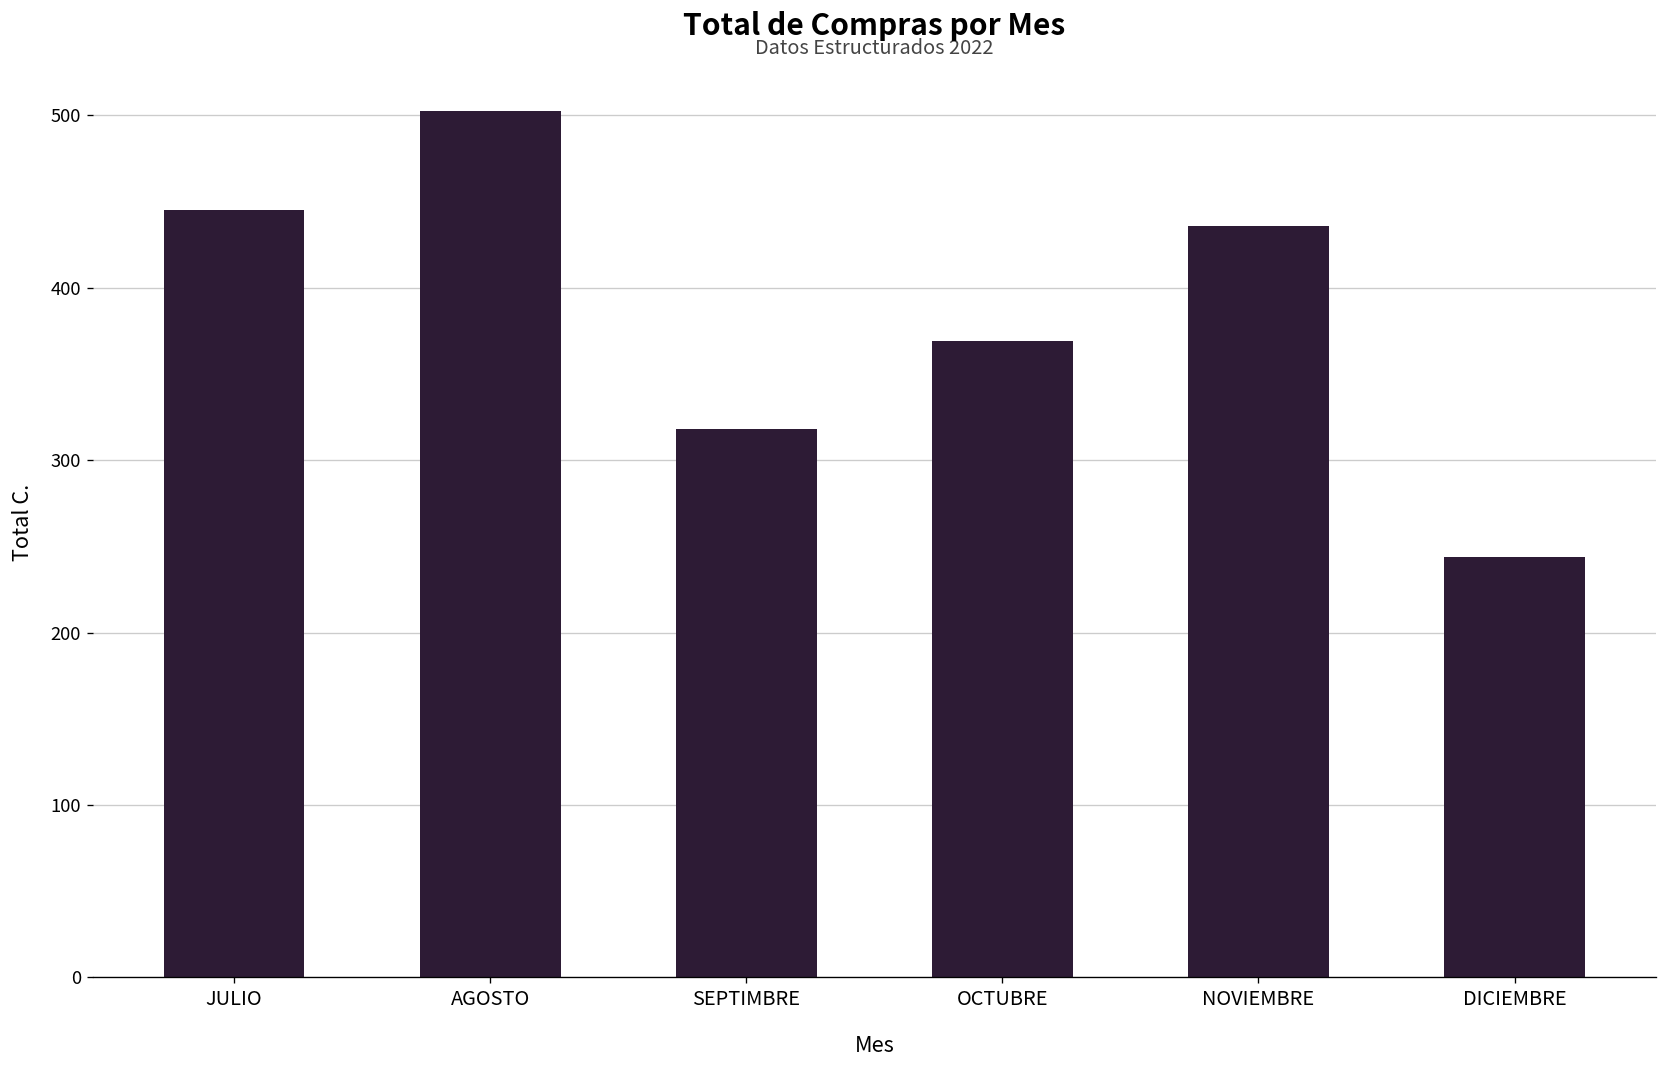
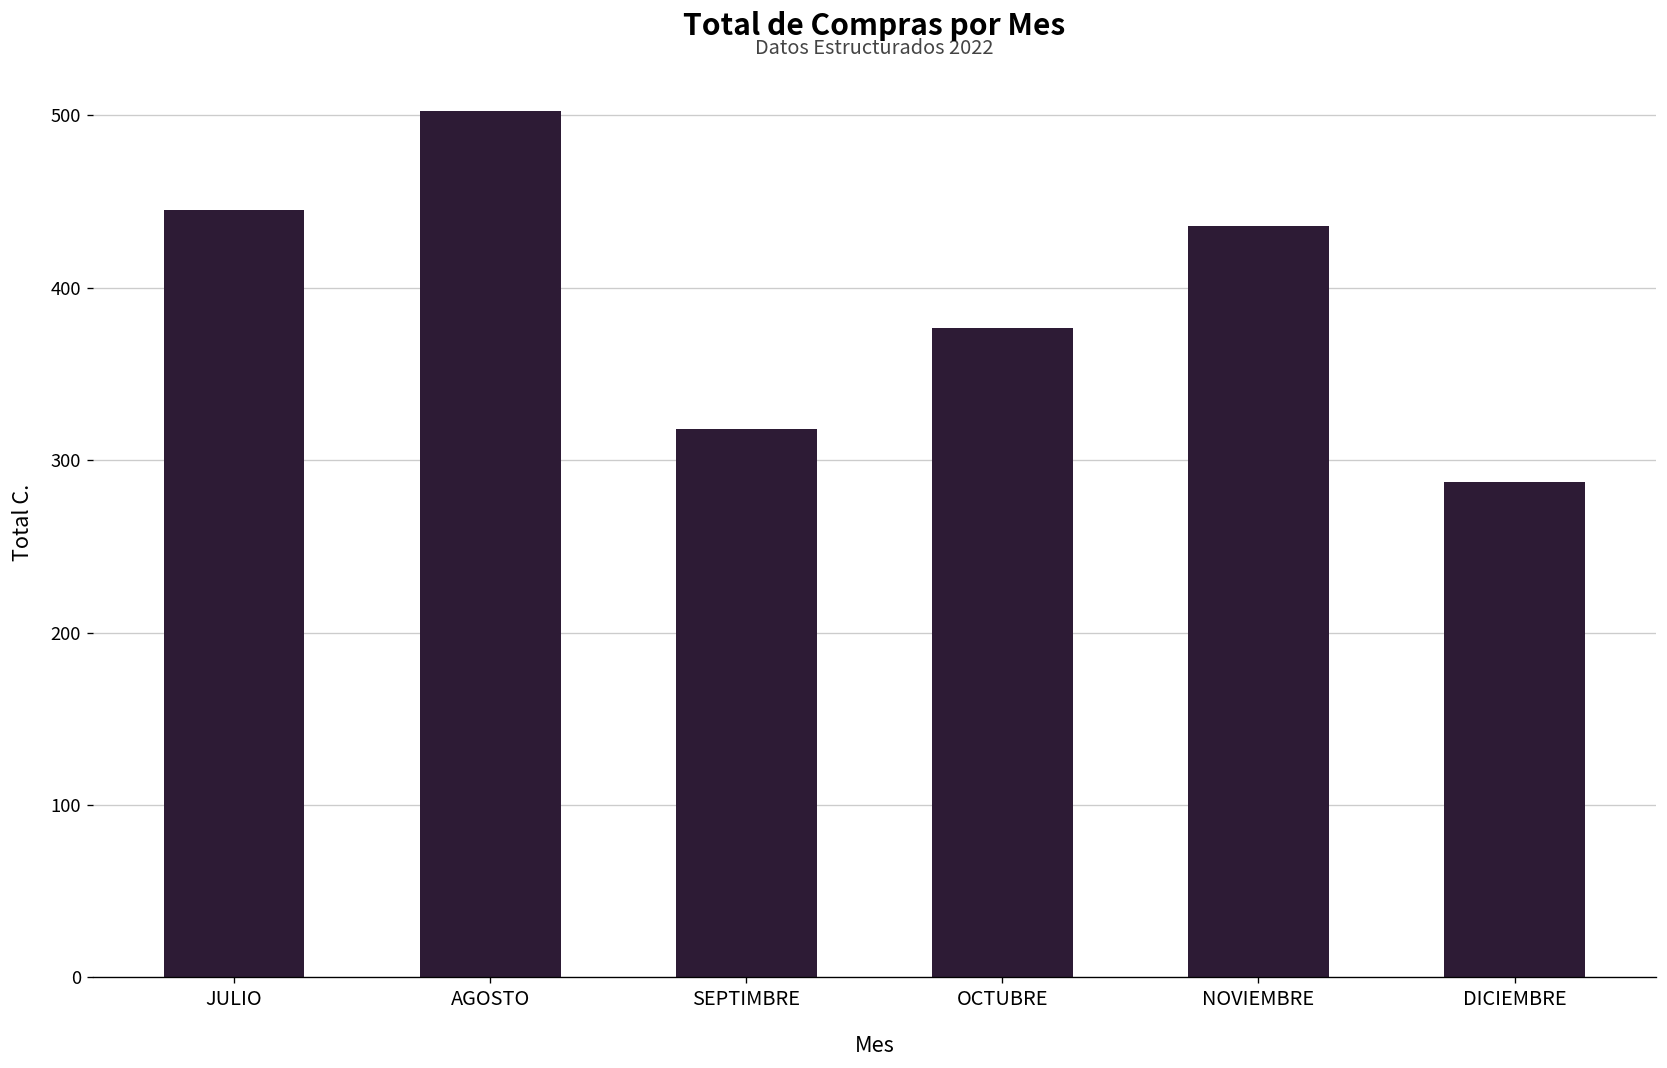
OCTUBRE: 369 -> 376
DICIEMBRE: 244 -> 287
